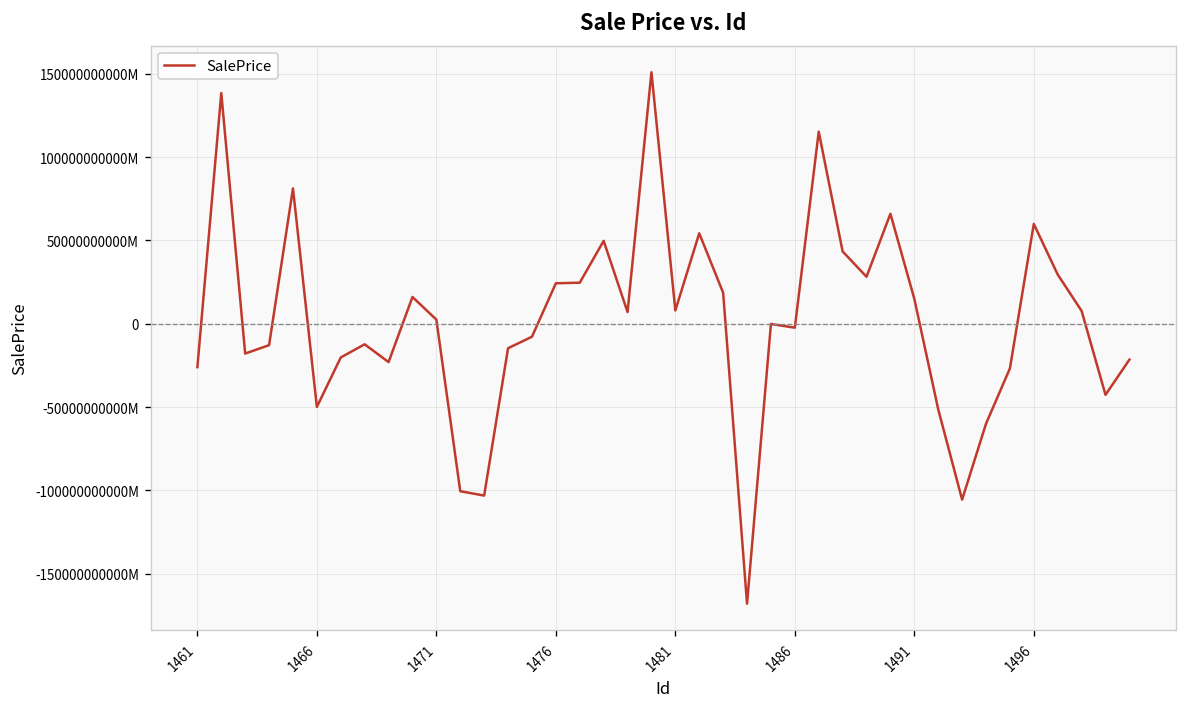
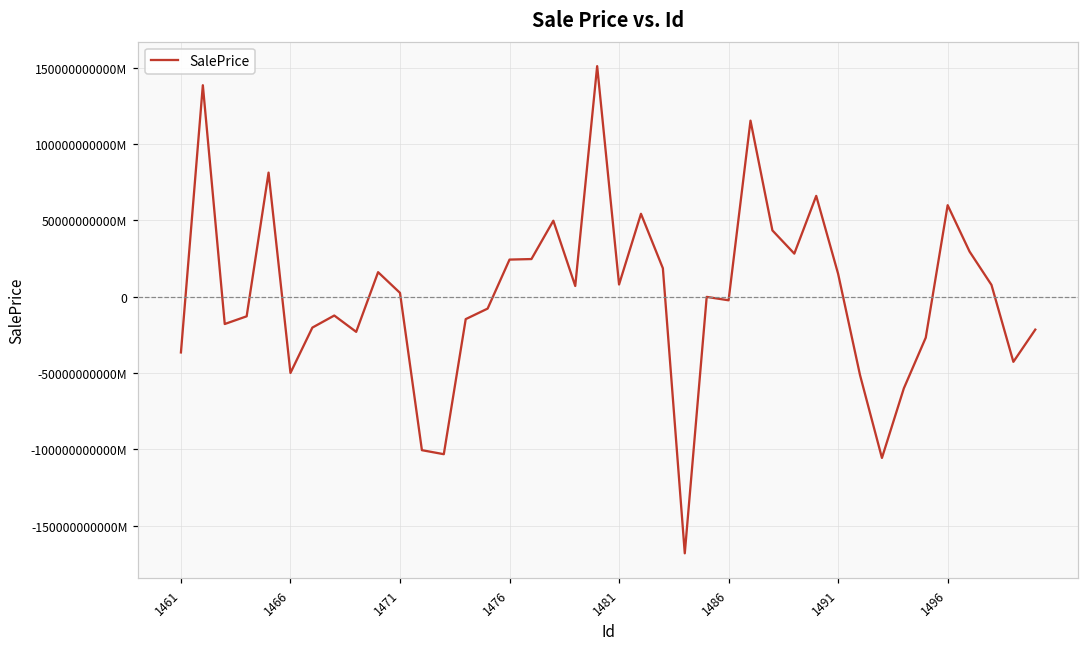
1461: -26000000000000000 -> -36000000000000000
